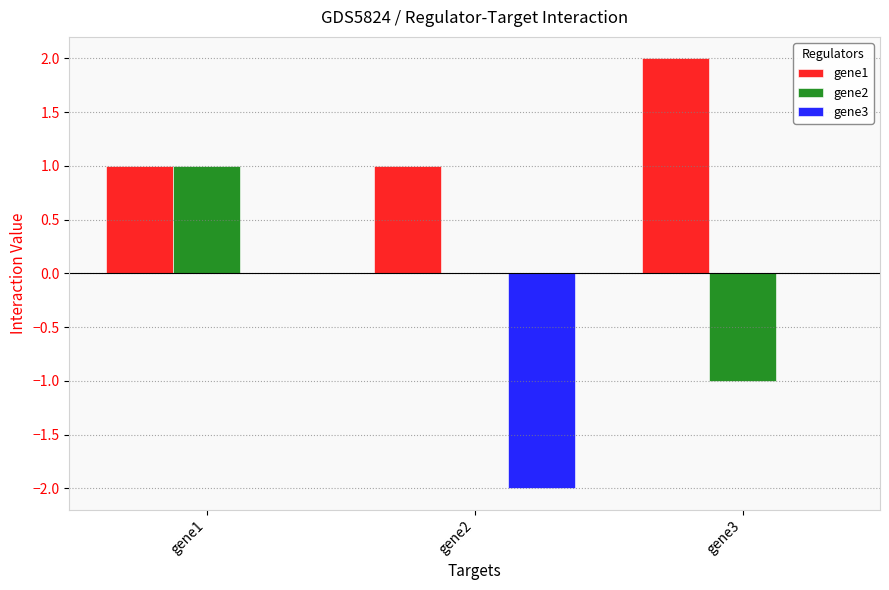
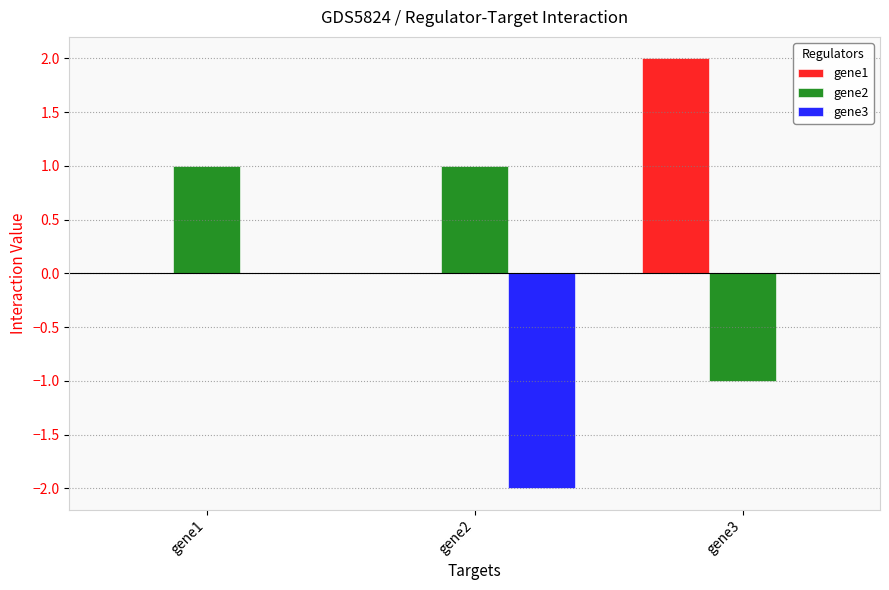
gene1, gene1: 1 -> 0
gene1, gene2: 1 -> 0
gene2, gene2: 0 -> 1
